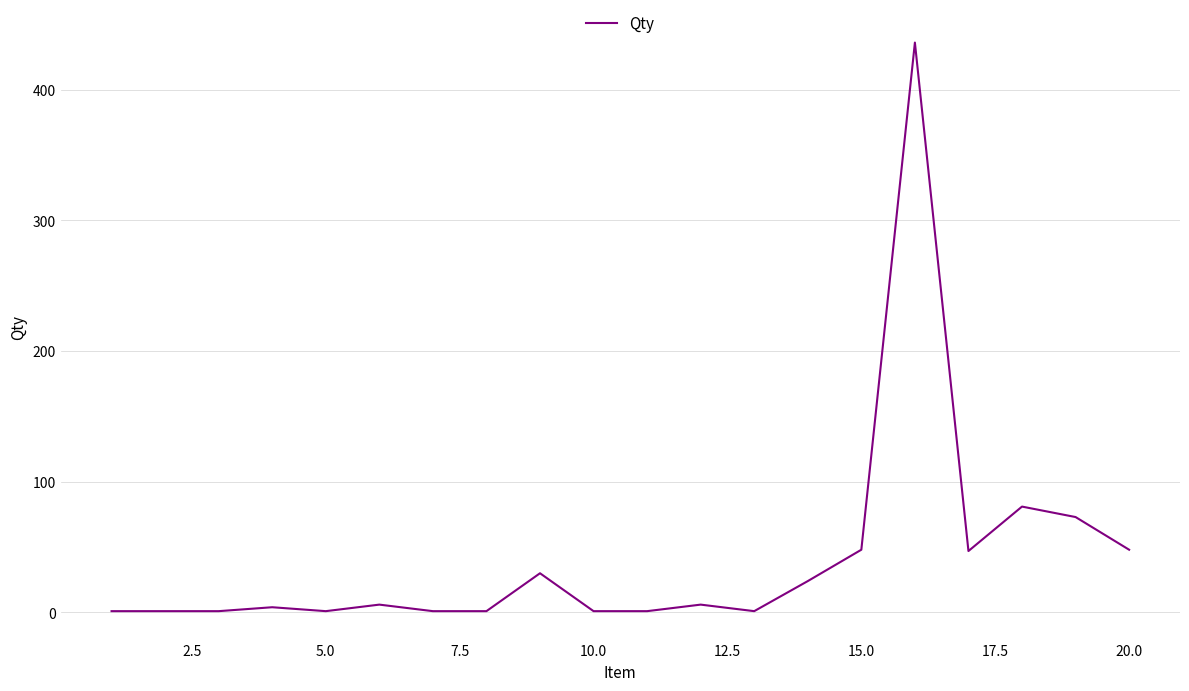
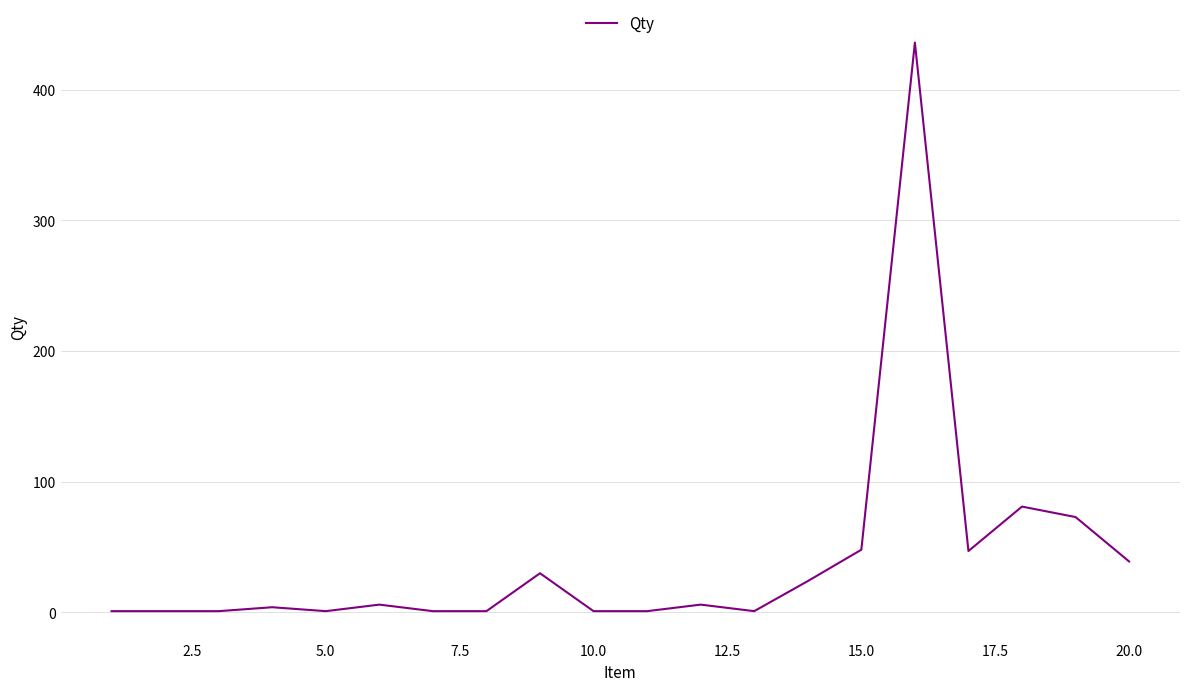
20.0: 48 -> 39
